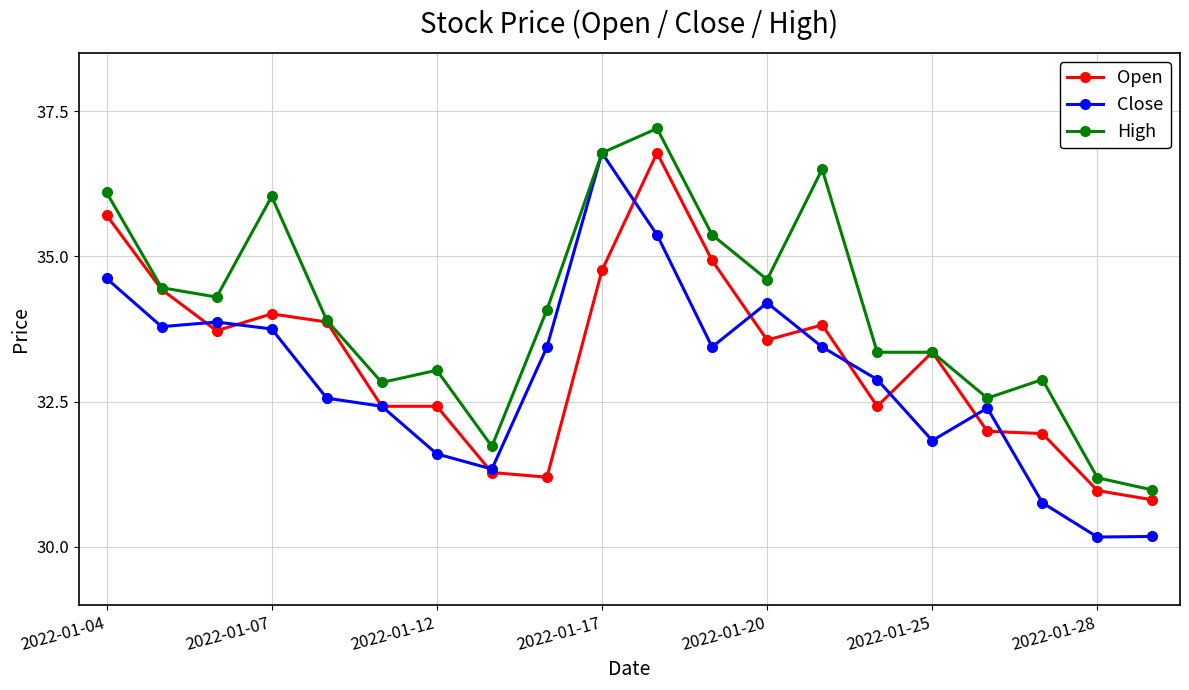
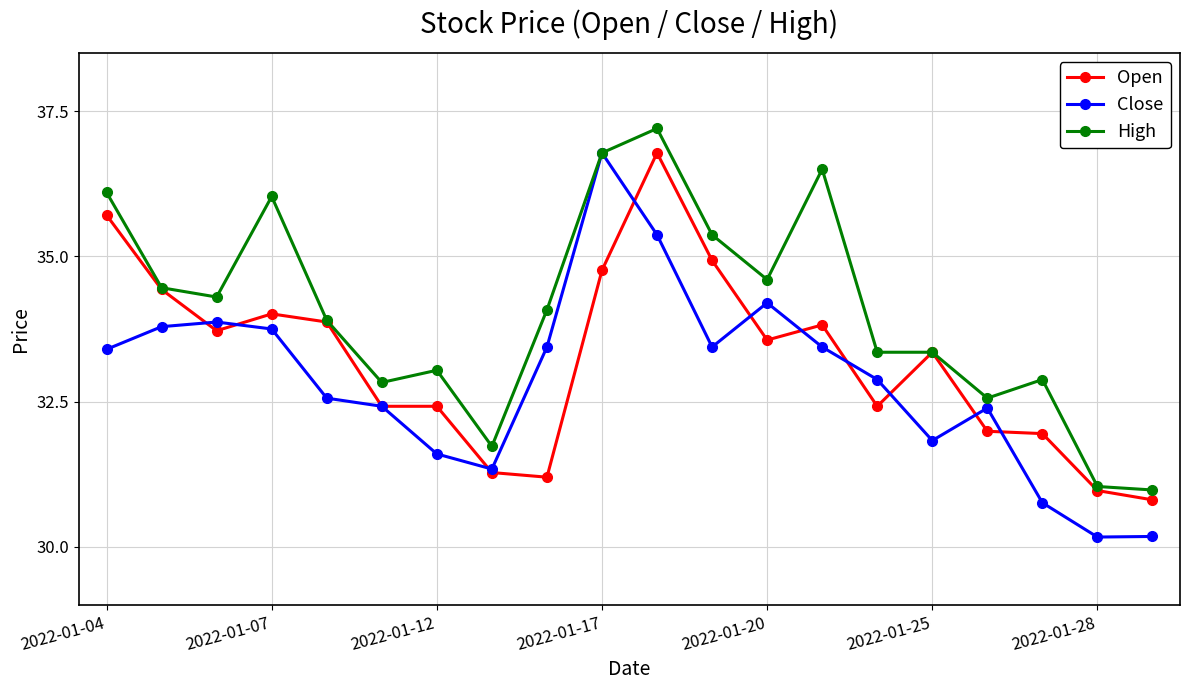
Close, 2022-01-04: 34.6 -> 33.4
High, 2022-01-28: 31.2 -> 31.0
